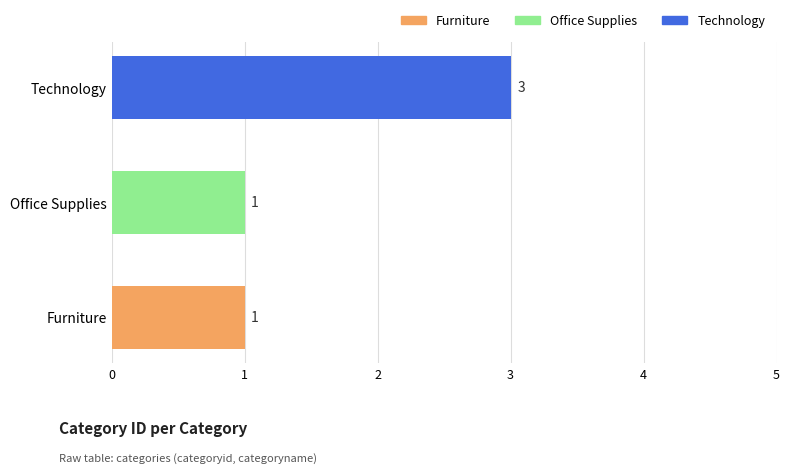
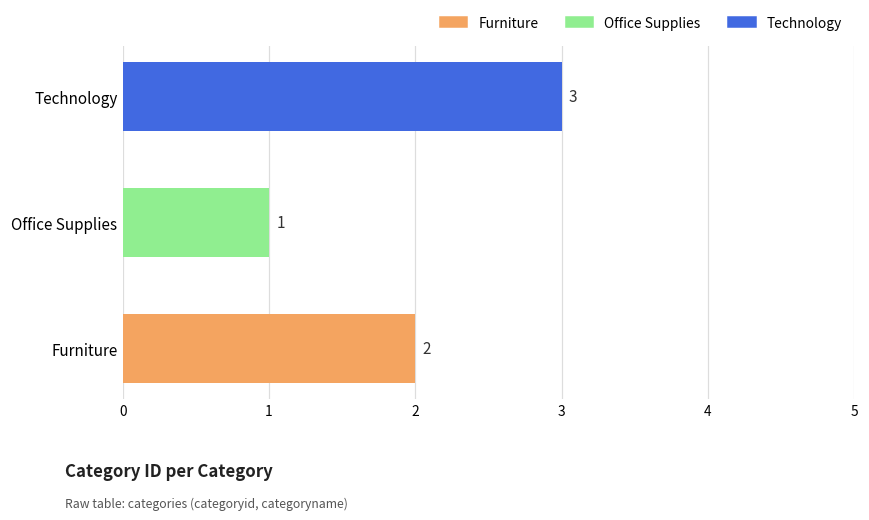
Furniture: 1 -> 2
